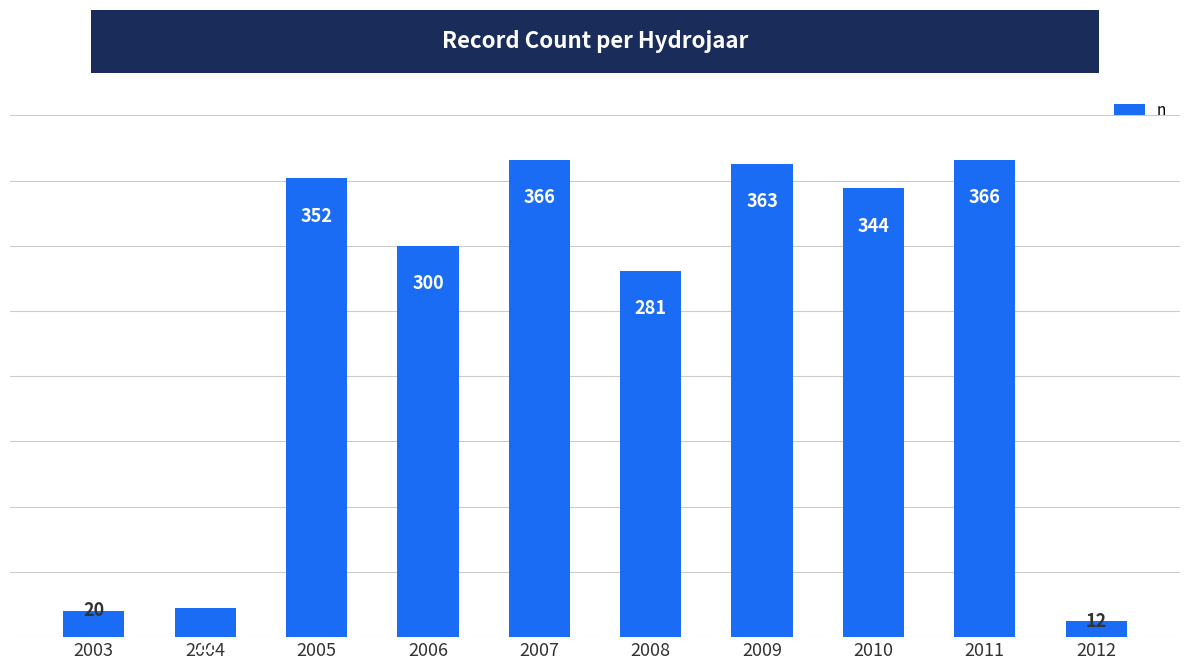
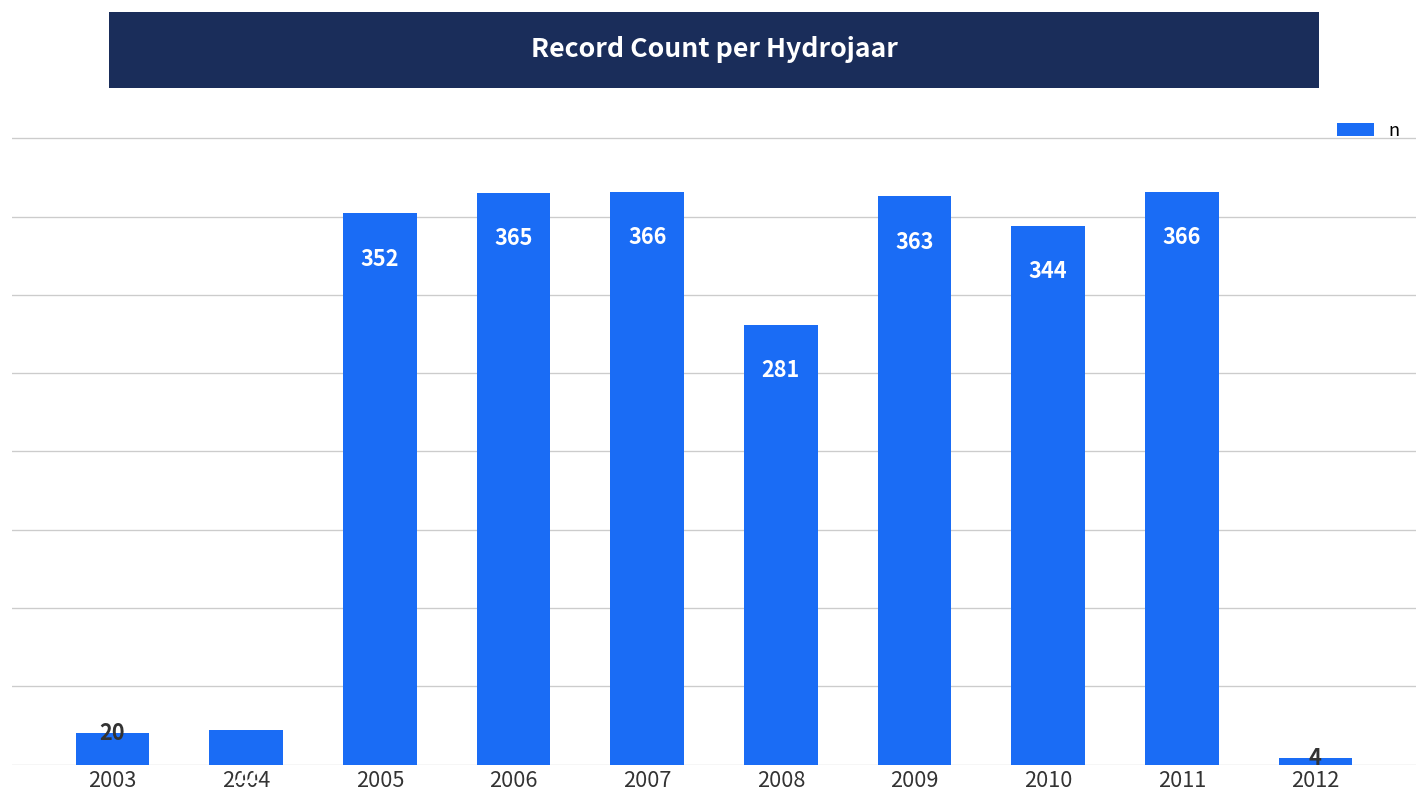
2006: 300 -> 365
2012: 12 -> 4
